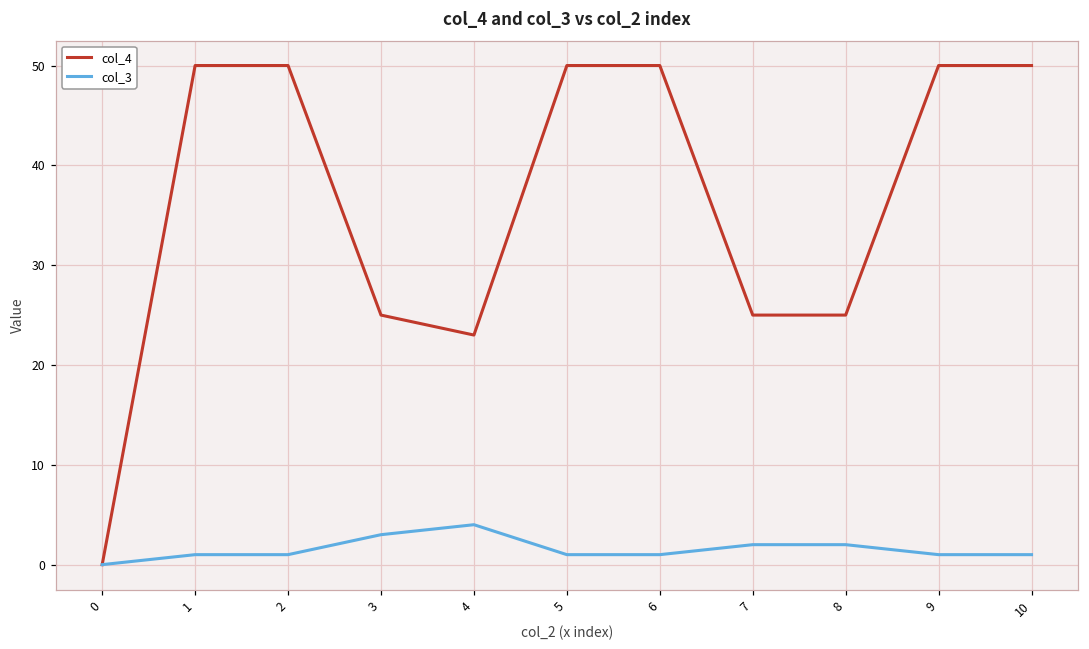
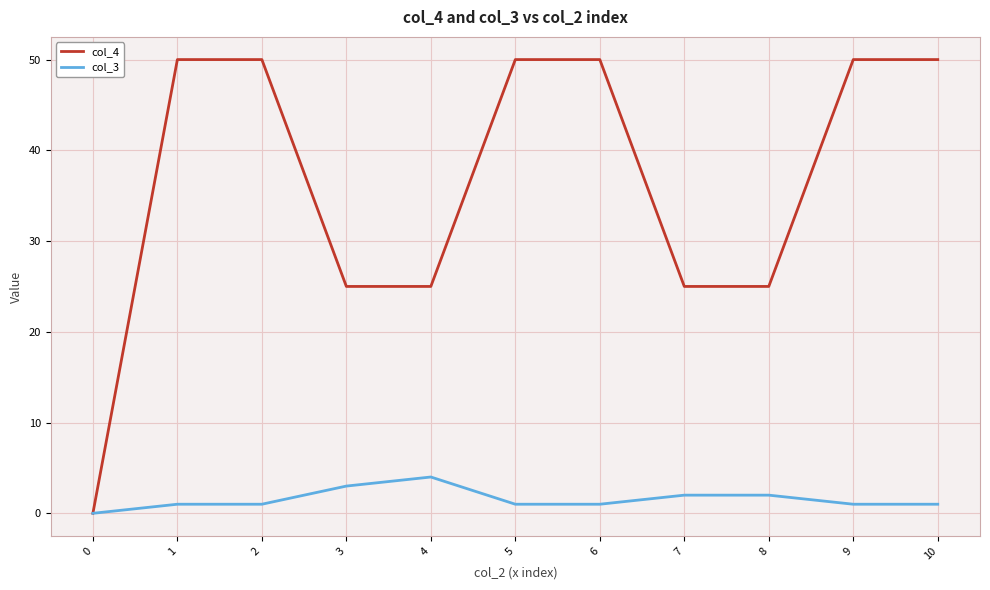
col_4, 4: 23 -> 25
